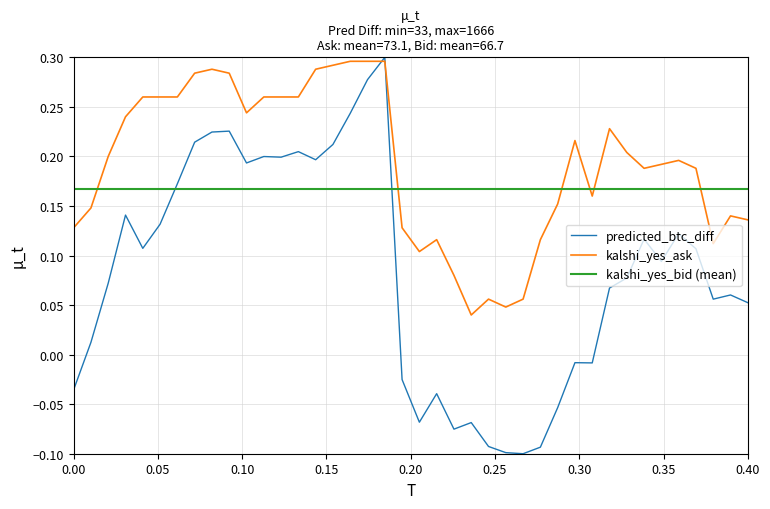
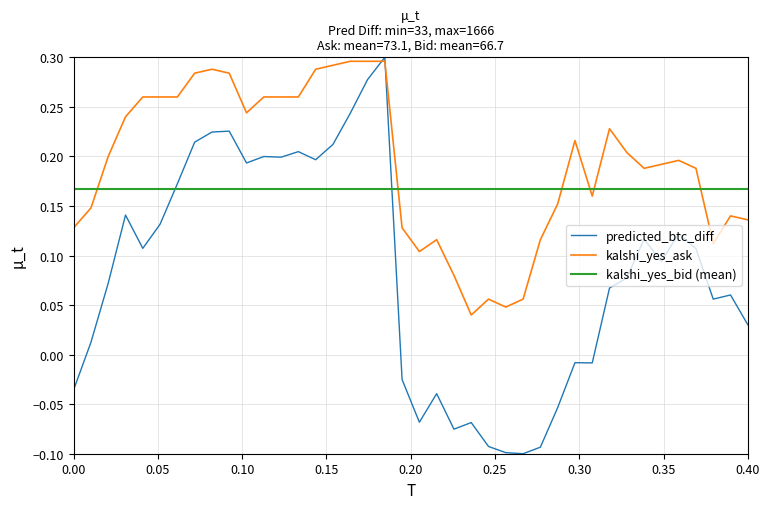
predicted_btc_diff, 0.40: 0.05 -> 0.03
